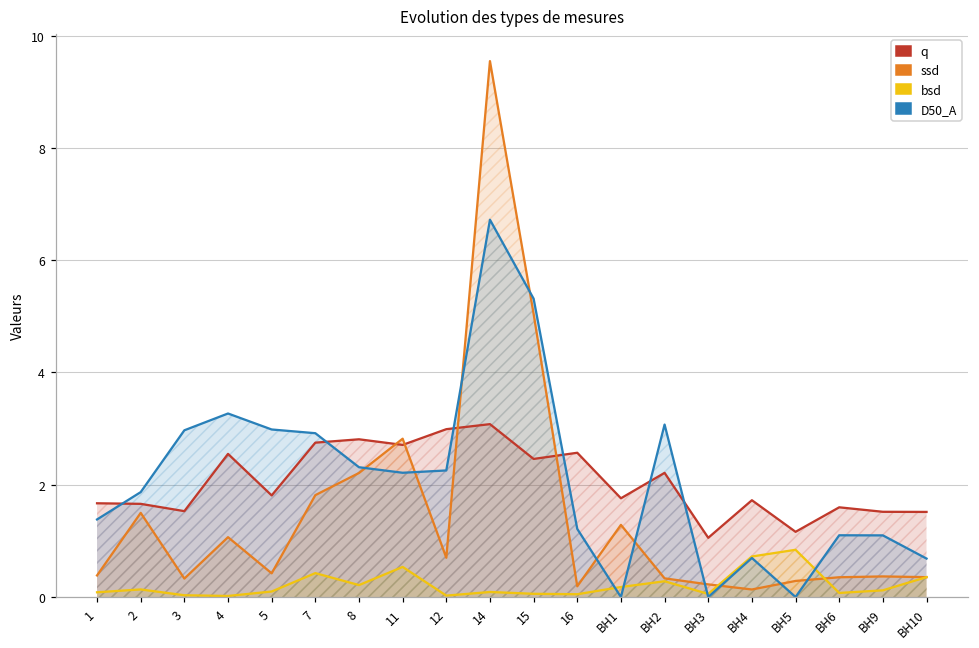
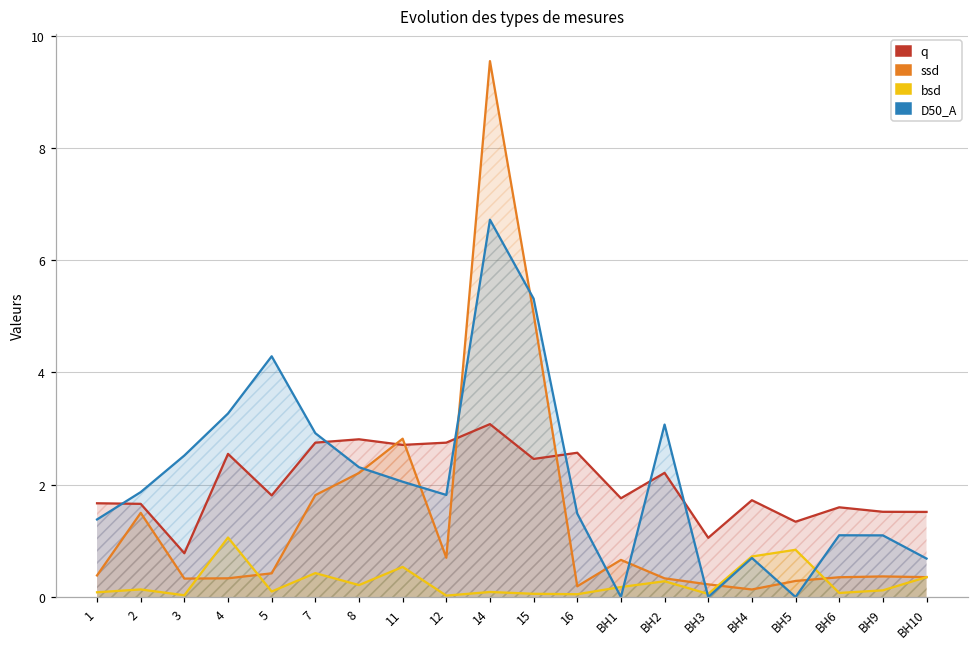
q, 3: 1.5 -> 0.8
D50_A, 3: 3.0 -> 2.5
ssd, 4: 1.1 -> 0.3
bsd, 4: 0.0 -> 1.1
D50_A, 5: 3.0 -> 4.3
D50_A, 11: 2.2 -> 2.1
q, 12: 3.0 -> 2.8
D50_A, 12: 2.3 -> 1.8
D50_A, 16: 1.2 -> 1.5
ssd, ВН1: 1.3 -> 0.7
q, ВН5: 1.2 -> 1.3
